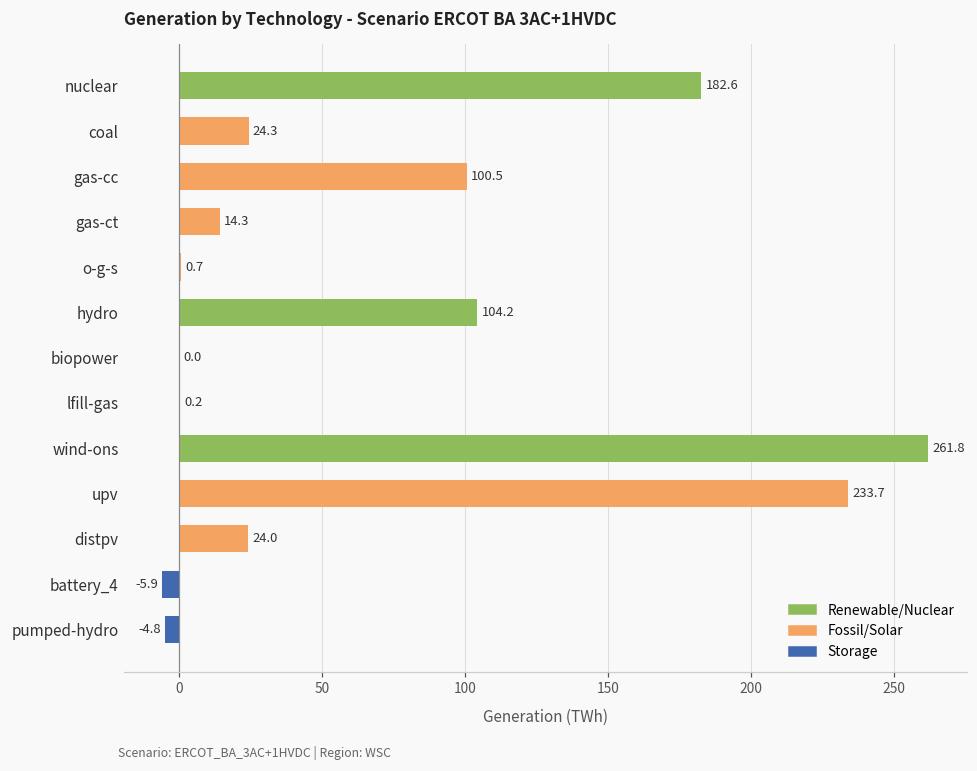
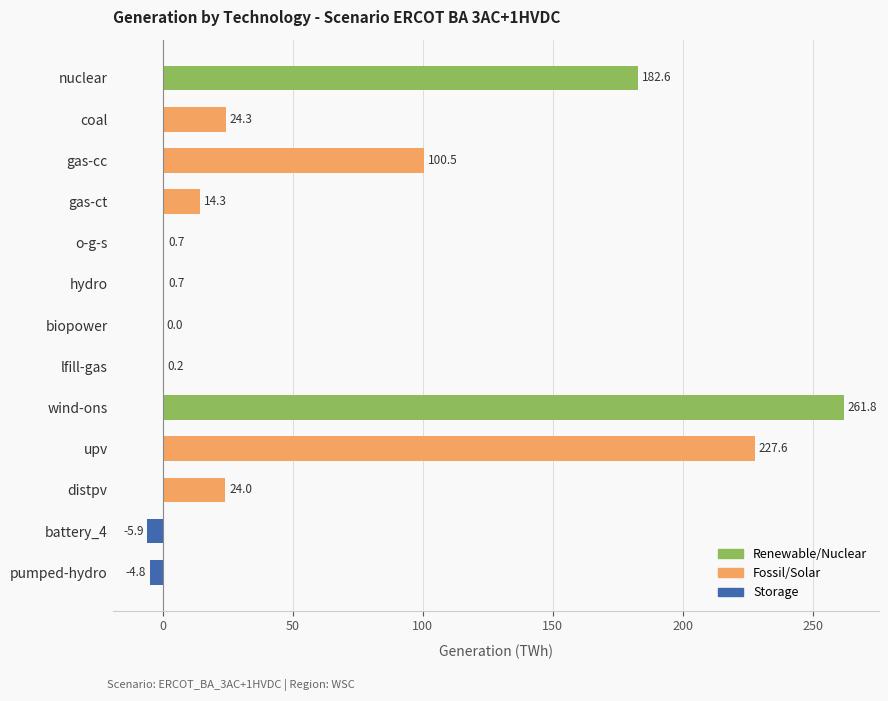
hydro: 104.2 -> 0.7
upv: 233.7 -> 227.6
